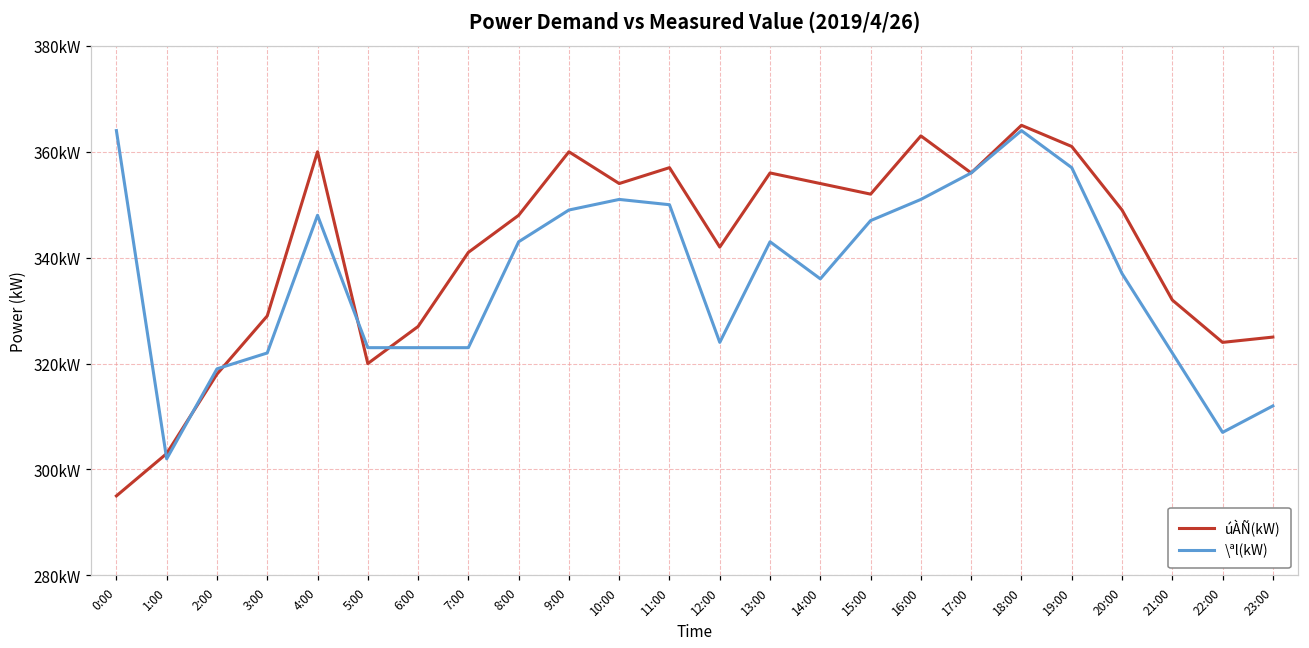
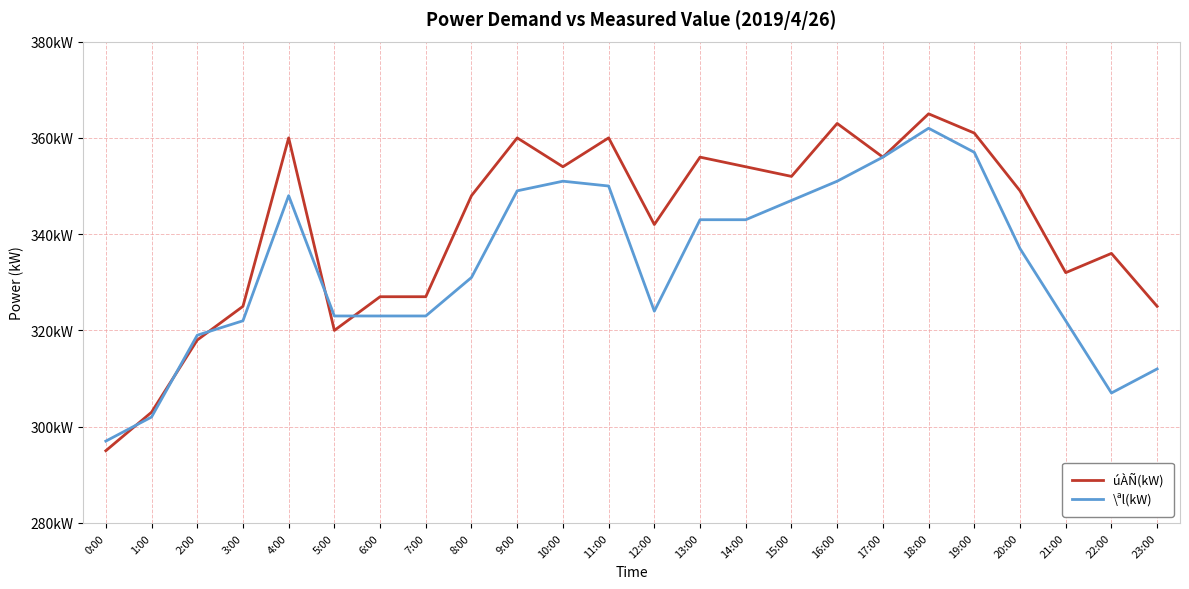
\ªl(kW), 0:00: 364kW -> 297kW
úÀÑ(kW), 3:00: 329kW -> 325kW
úÀÑ(kW), 7:00: 341kW -> 327kW
\ªl(kW), 8:00: 343kW -> 331kW
úÀÑ(kW), 11:00: 357kW -> 360kW
\ªl(kW), 14:00: 336kW -> 343kW
\ªl(kW), 18:00: 364kW -> 362kW
úÀÑ(kW), 22:00: 324kW -> 336kW
